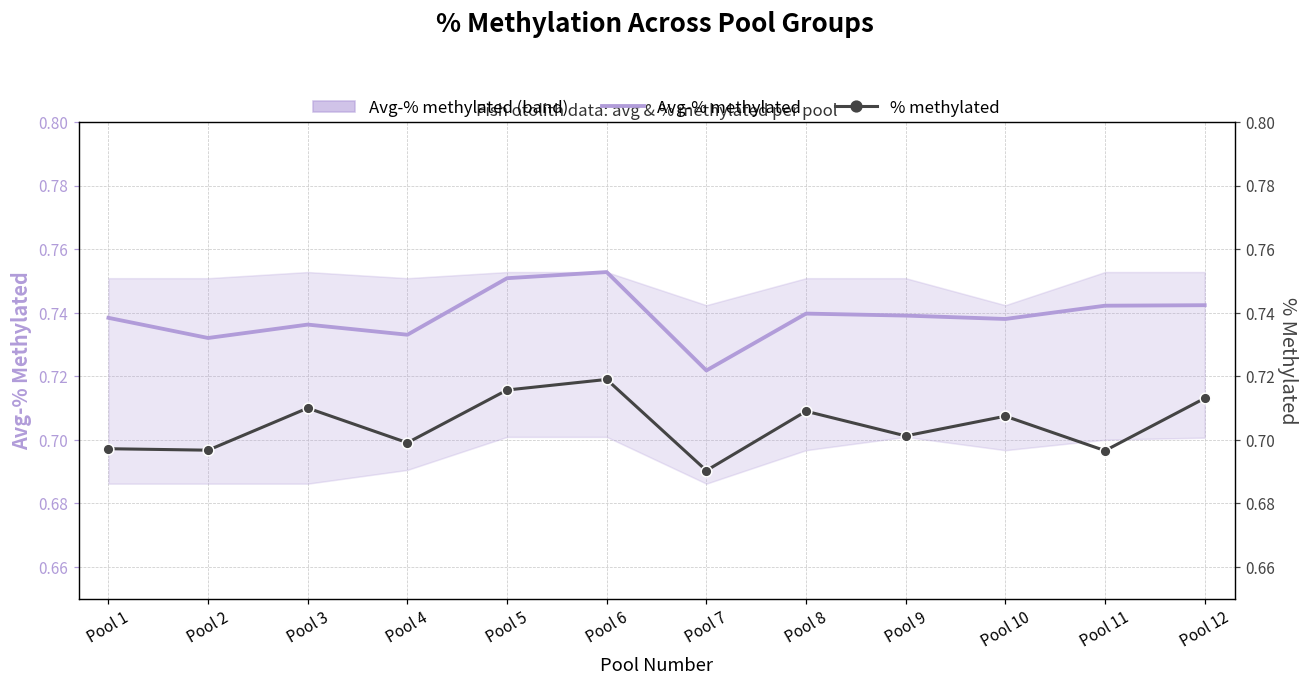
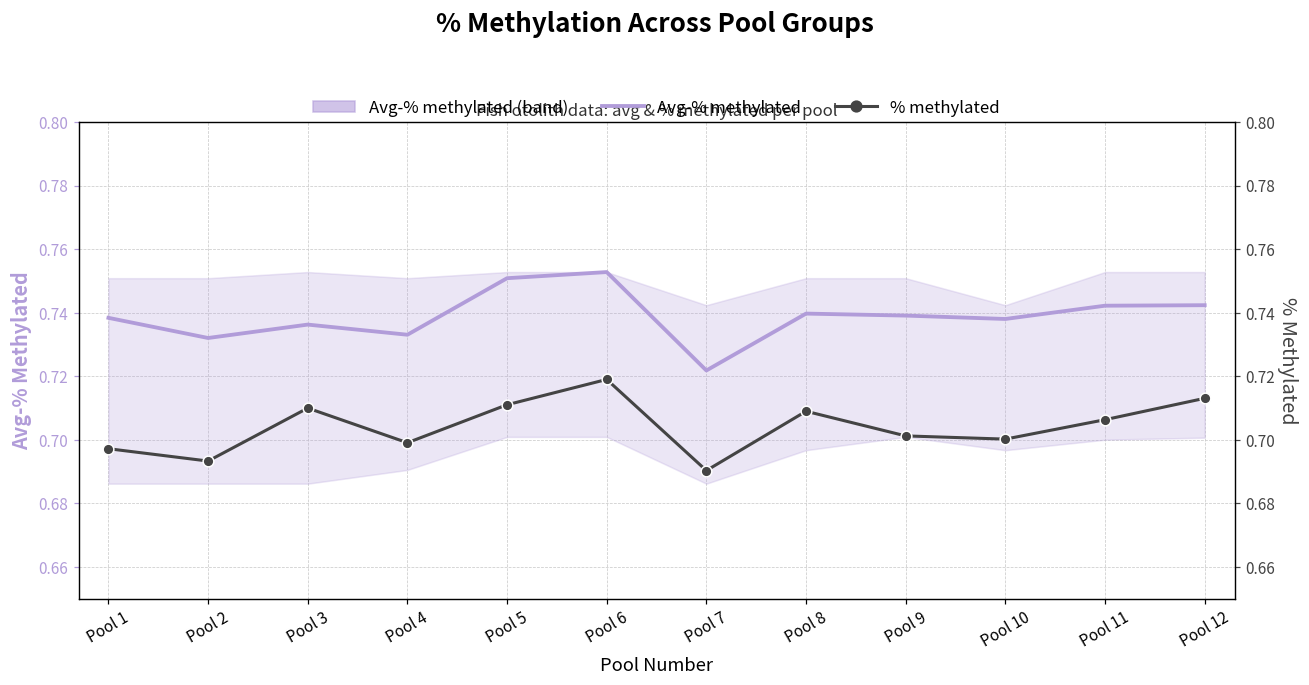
% methylated, Pool 2: 0.697 -> 0.693
% methylated, Pool 5: 0.716 -> 0.711
% methylated, Pool 10: 0.707 -> 0.700
% methylated, Pool 11: 0.697 -> 0.706
